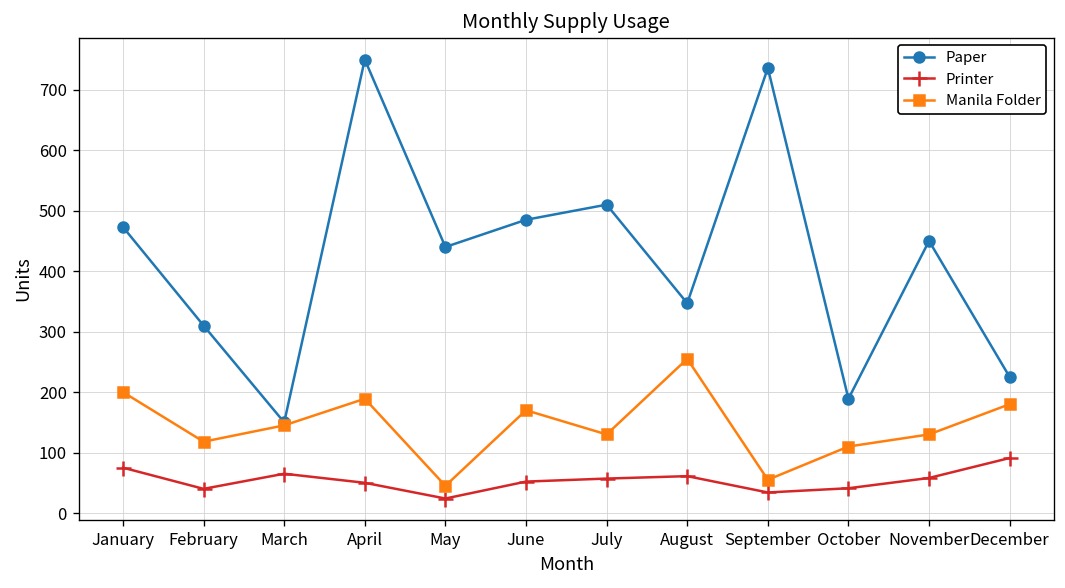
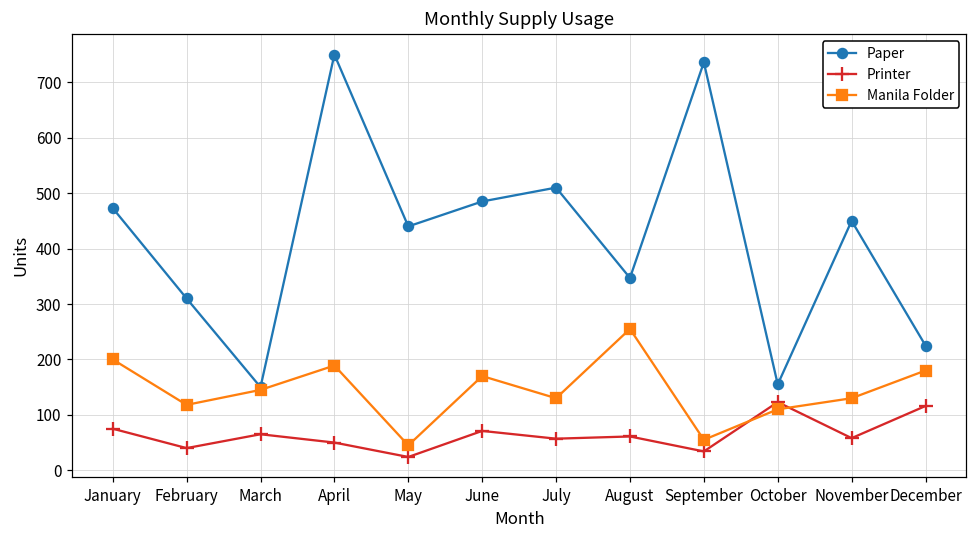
Printer, June: 50 -> 70
Paper, October: 190 -> 160
Printer, October: 40 -> 120
Printer, December: 90 -> 120
